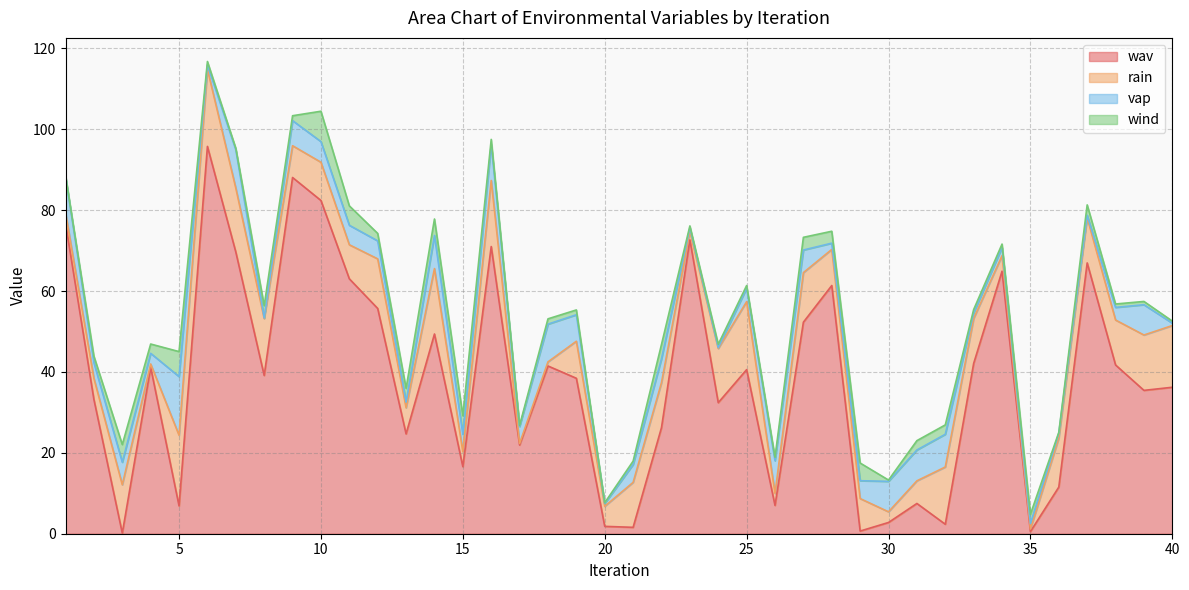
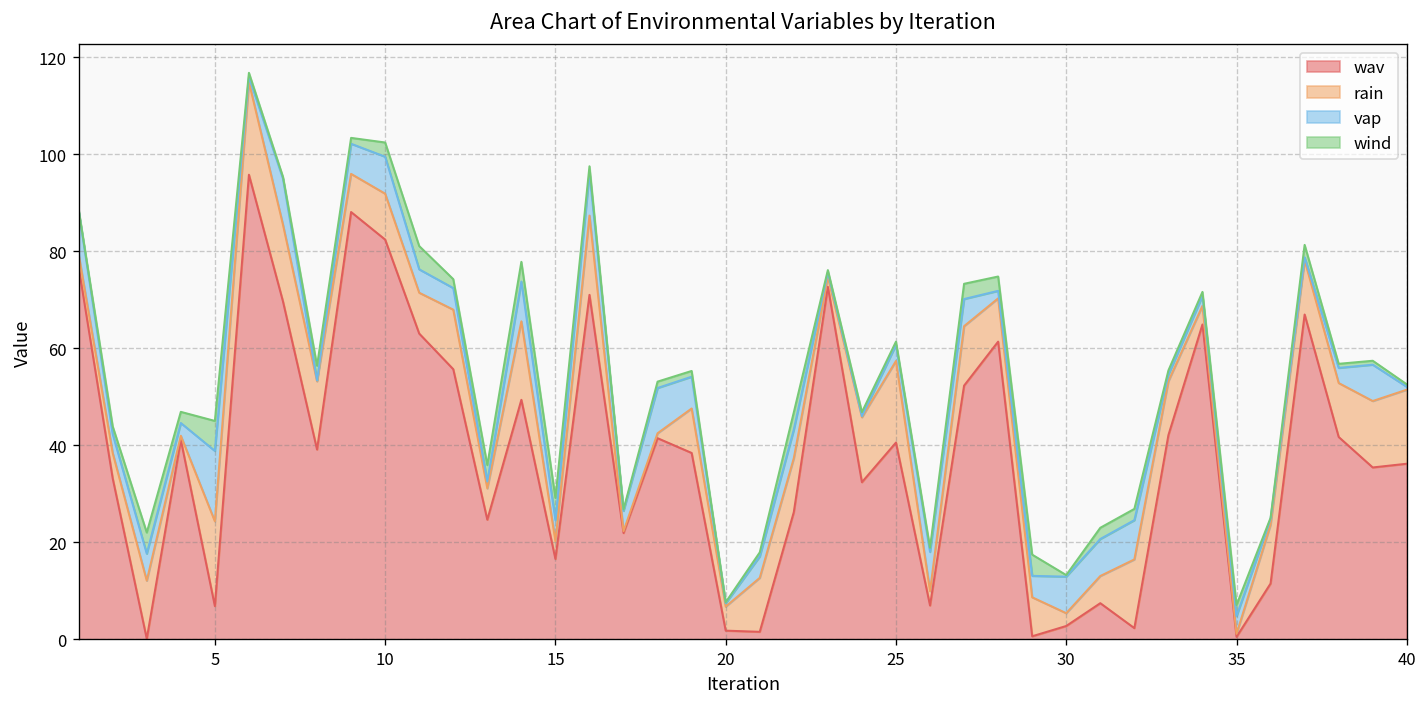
vap, 10: 5 -> 8
wind, 10: 8 -> 3
vap, 35: 1 -> 4
